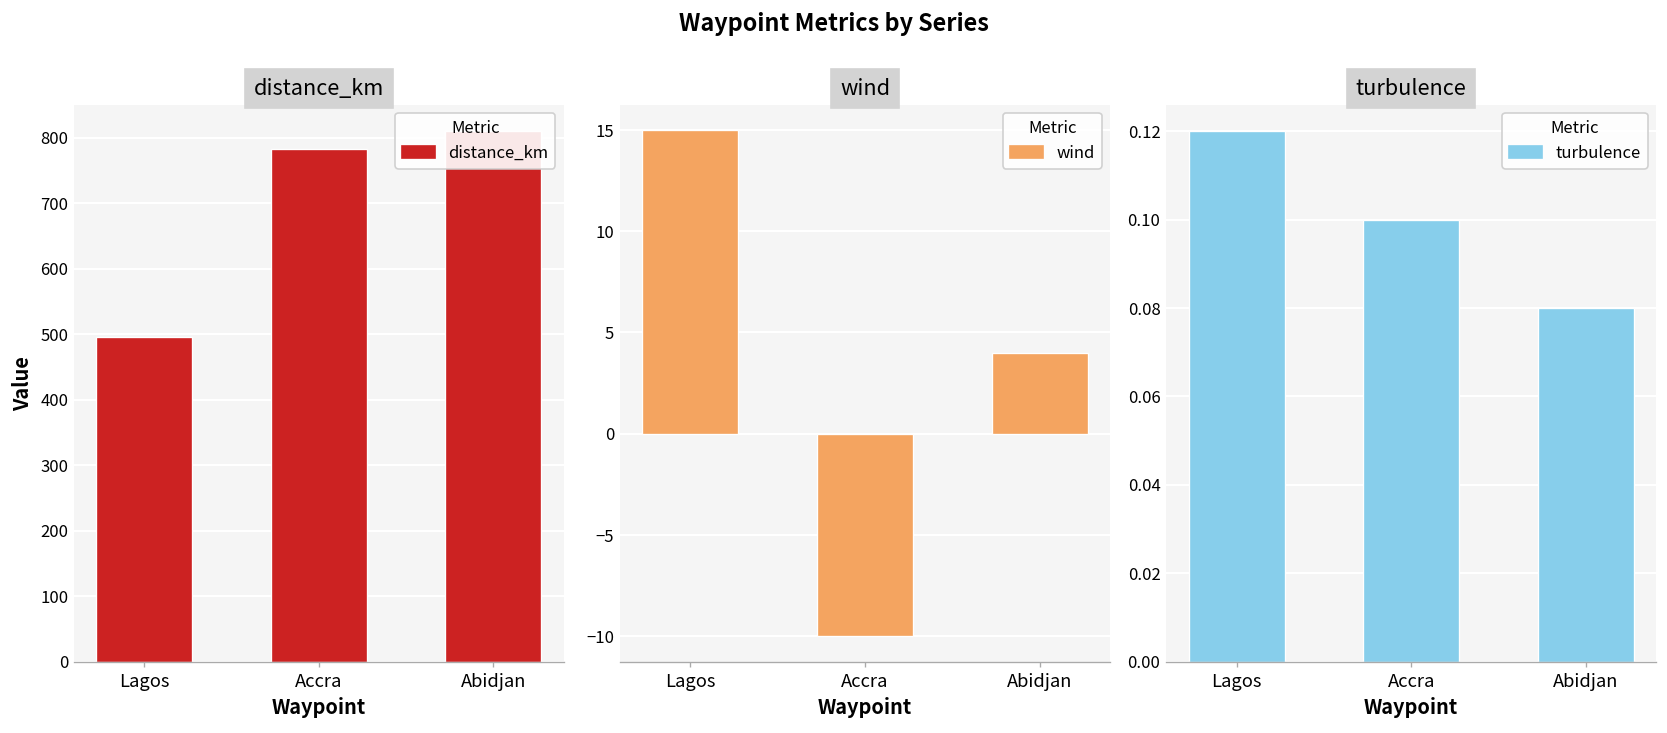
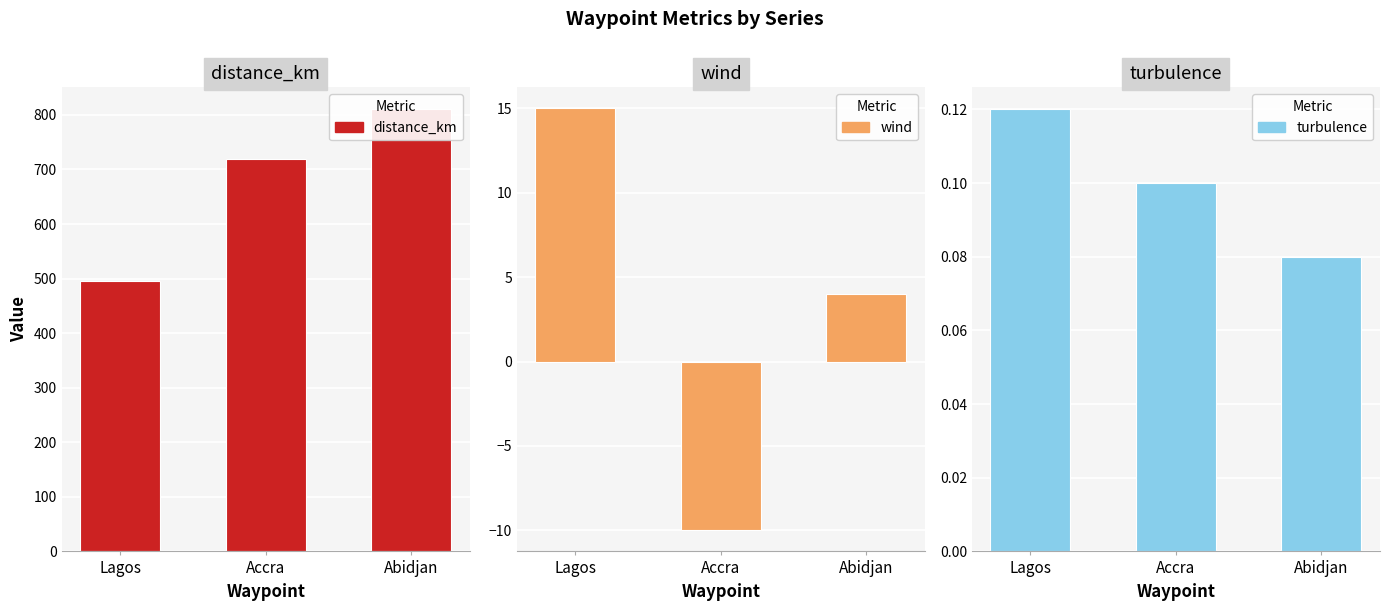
distance_km, Accra: 780 -> 720
